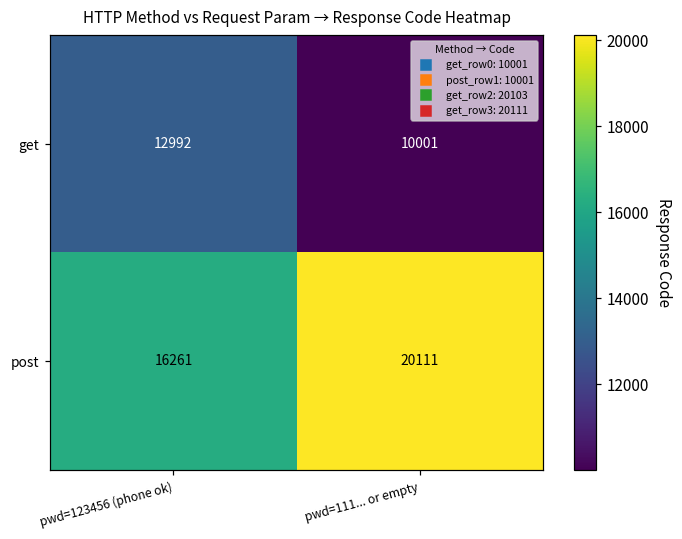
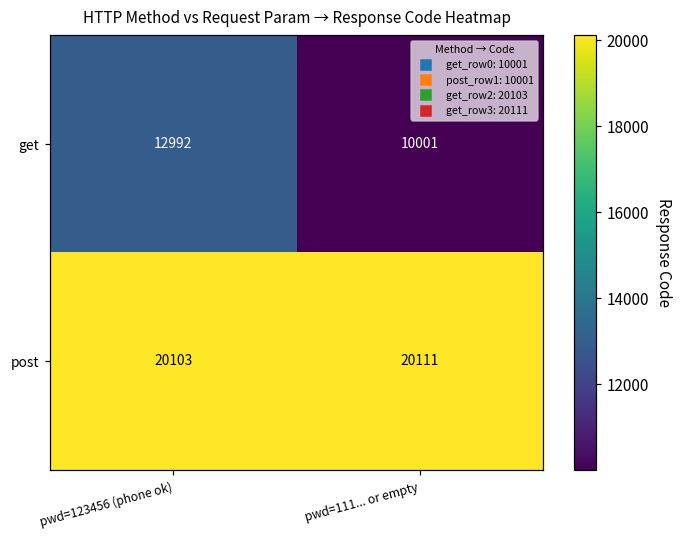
post, pwd=123456 (phone ok): 16261 -> 20103
